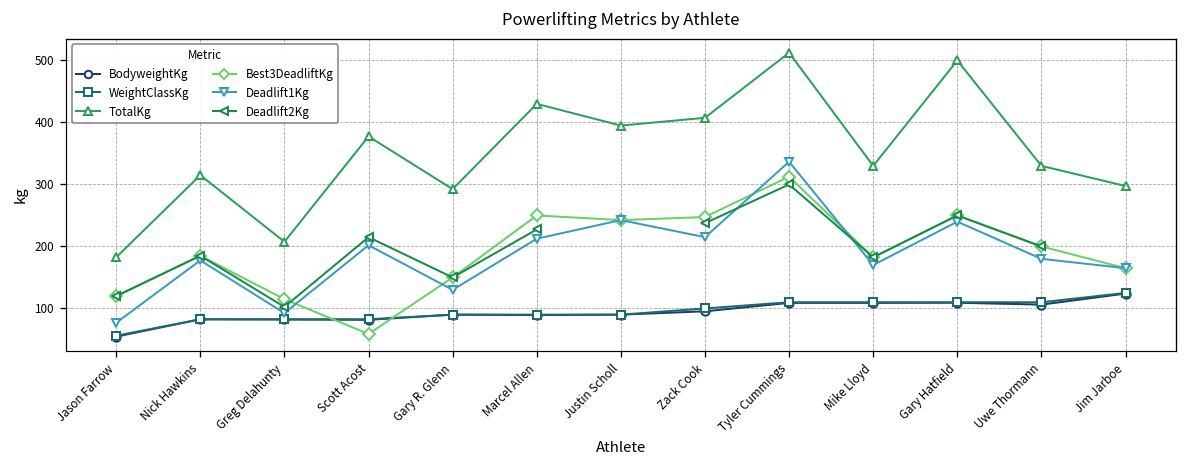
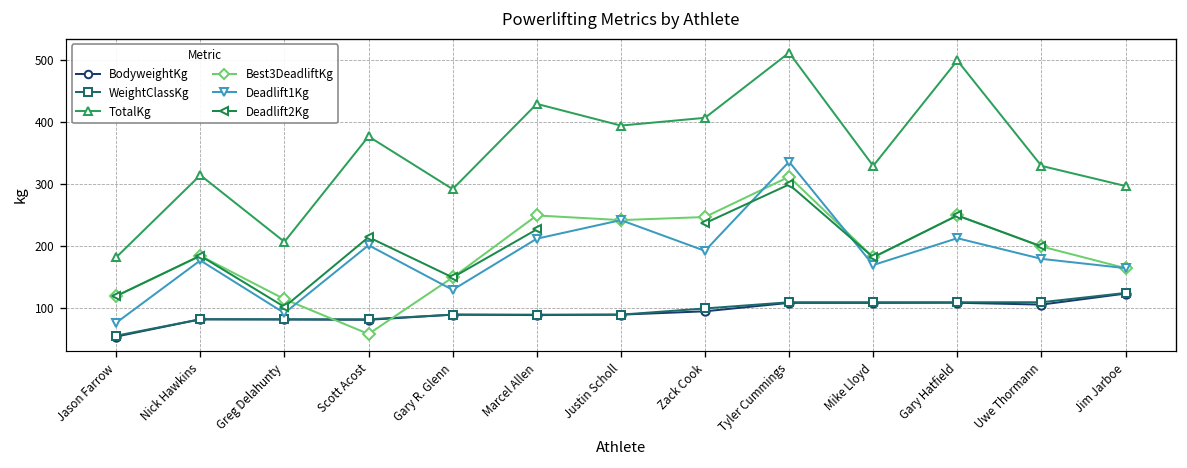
Deadlift1Kg, Zack Cook: 220 -> 190
Deadlift1Kg, Gary Hatfield: 240 -> 210
